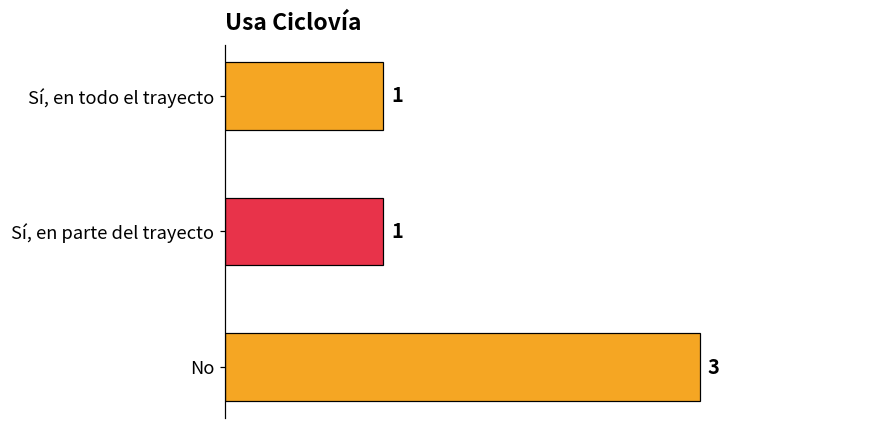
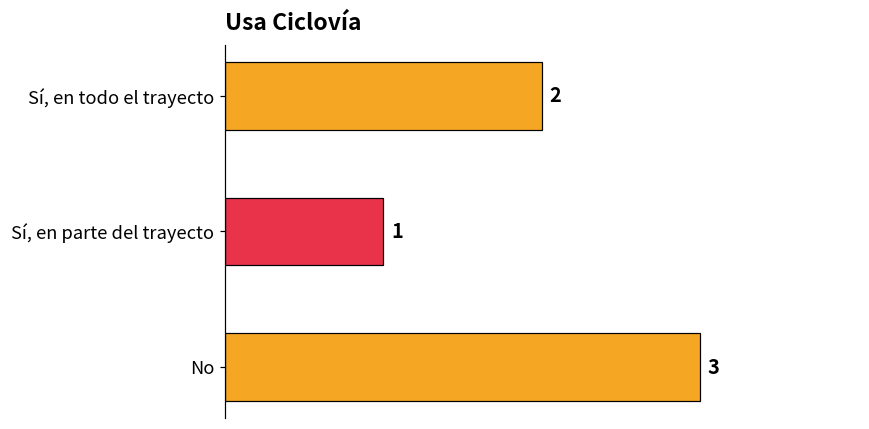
Sí, en todo el trayecto: 1 -> 2
